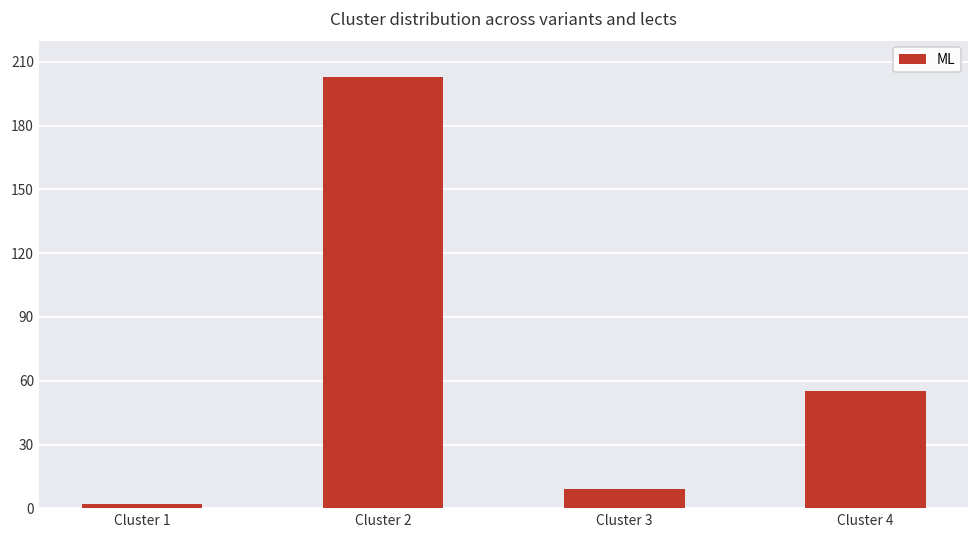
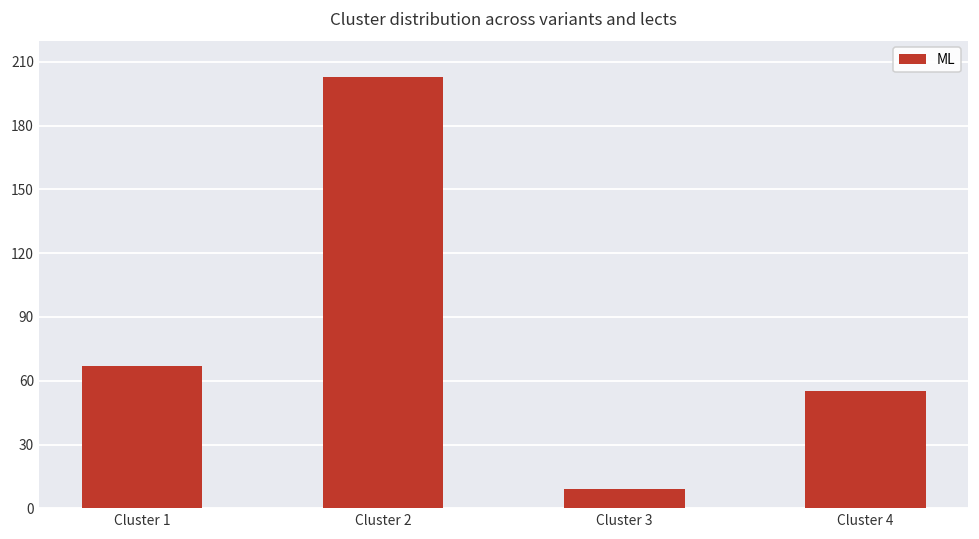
Cluster 1: 2 -> 67
